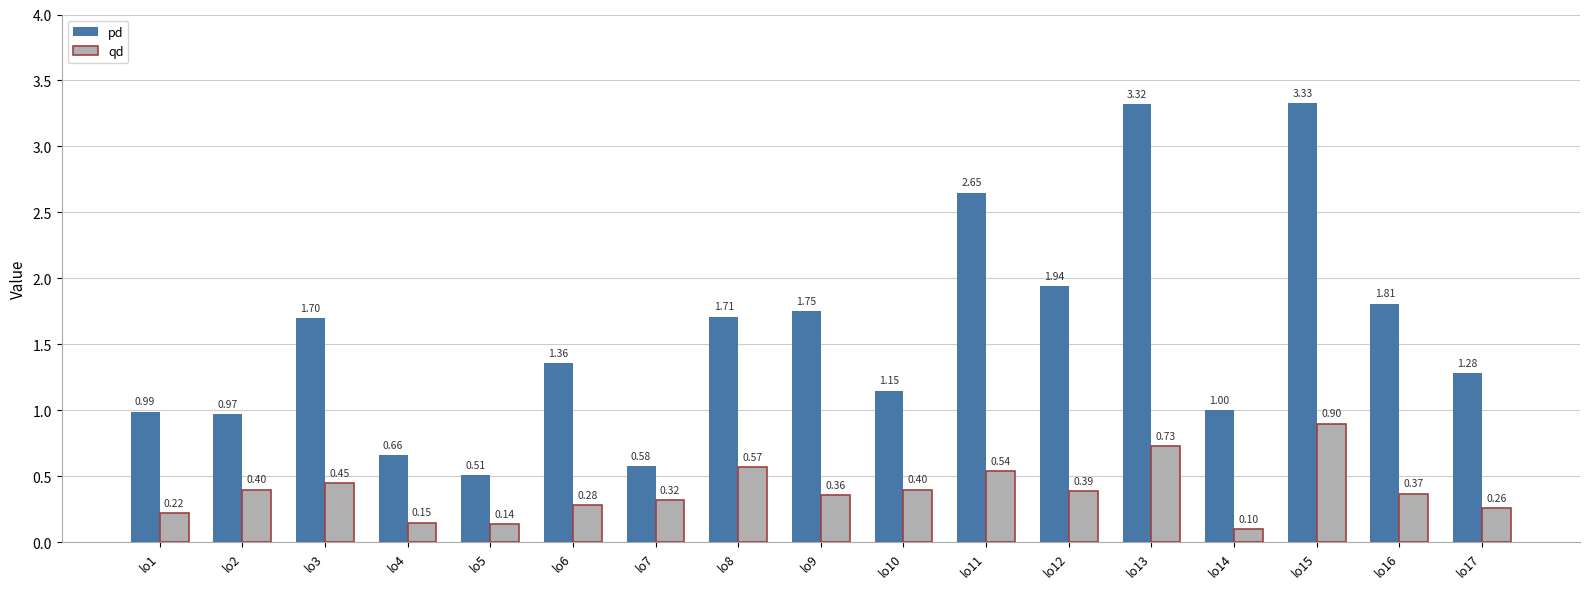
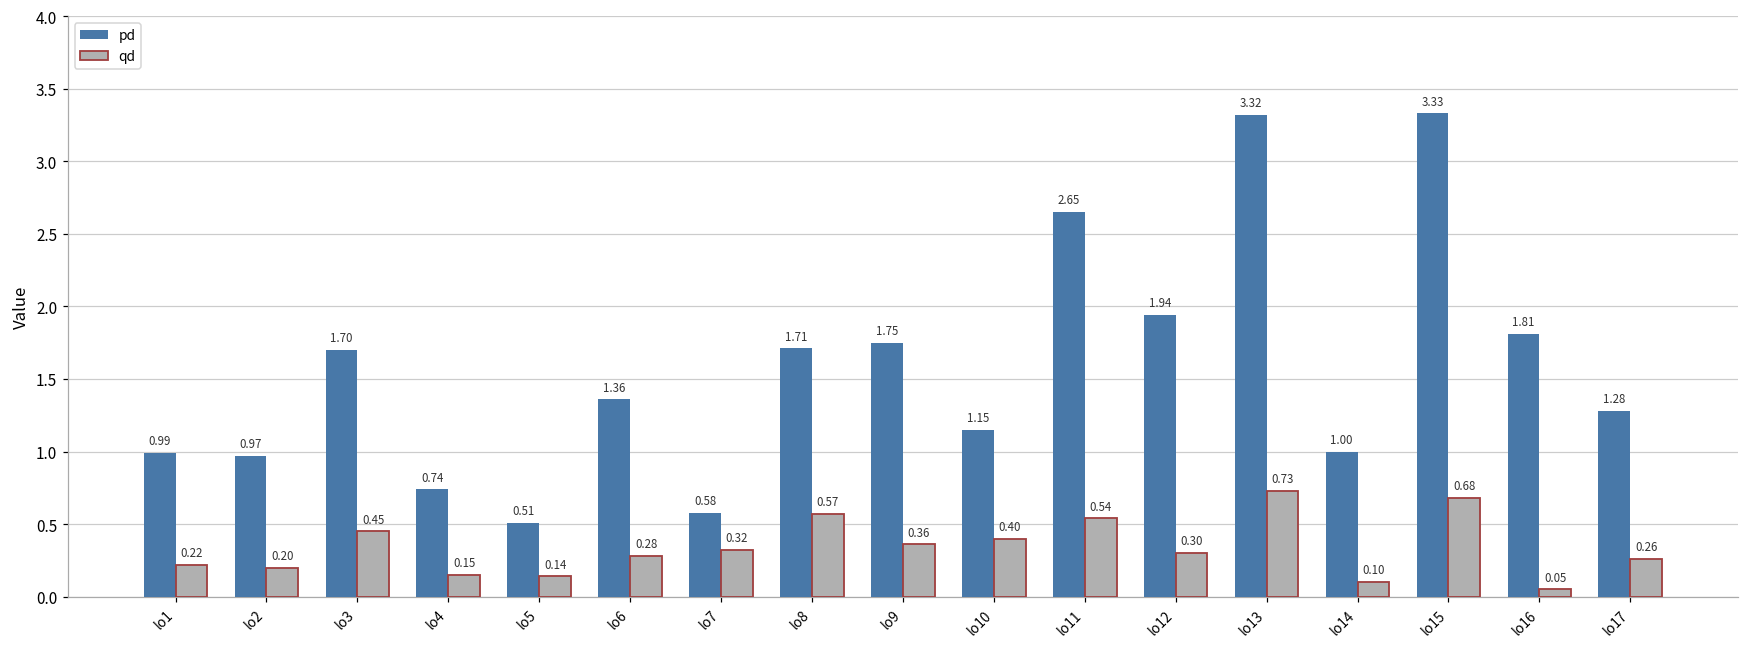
qd, lo2: 0.40 -> 0.20
pd, lo4: 0.66 -> 0.74
qd, lo12: 0.39 -> 0.30
qd, lo15: 0.90 -> 0.68
qd, lo16: 0.37 -> 0.05
